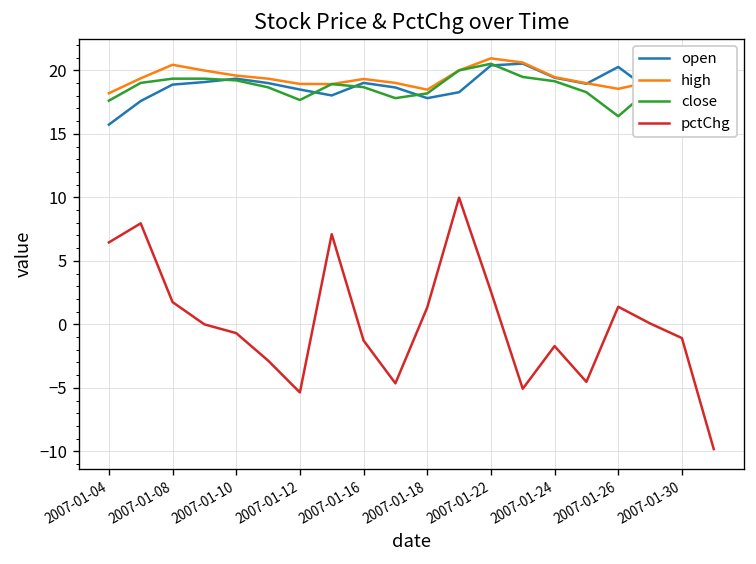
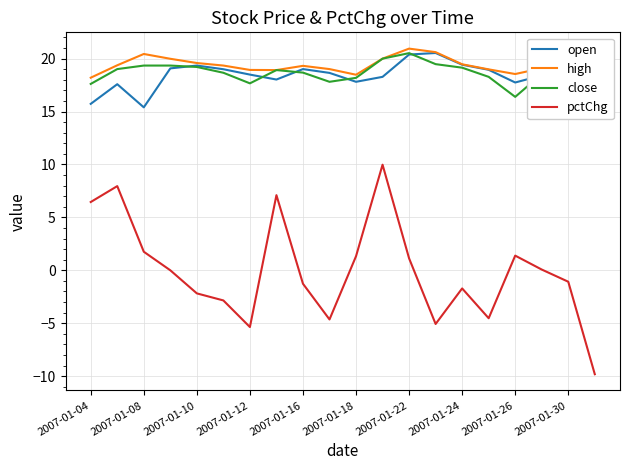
open, 2007-01-08: 18.9 -> 15.4
pctChg, 2007-01-10: -0.7 -> -2.2
pctChg, 2007-01-22: 2.6 -> 1.1
open, 2007-01-26: 20.3 -> 17.7
